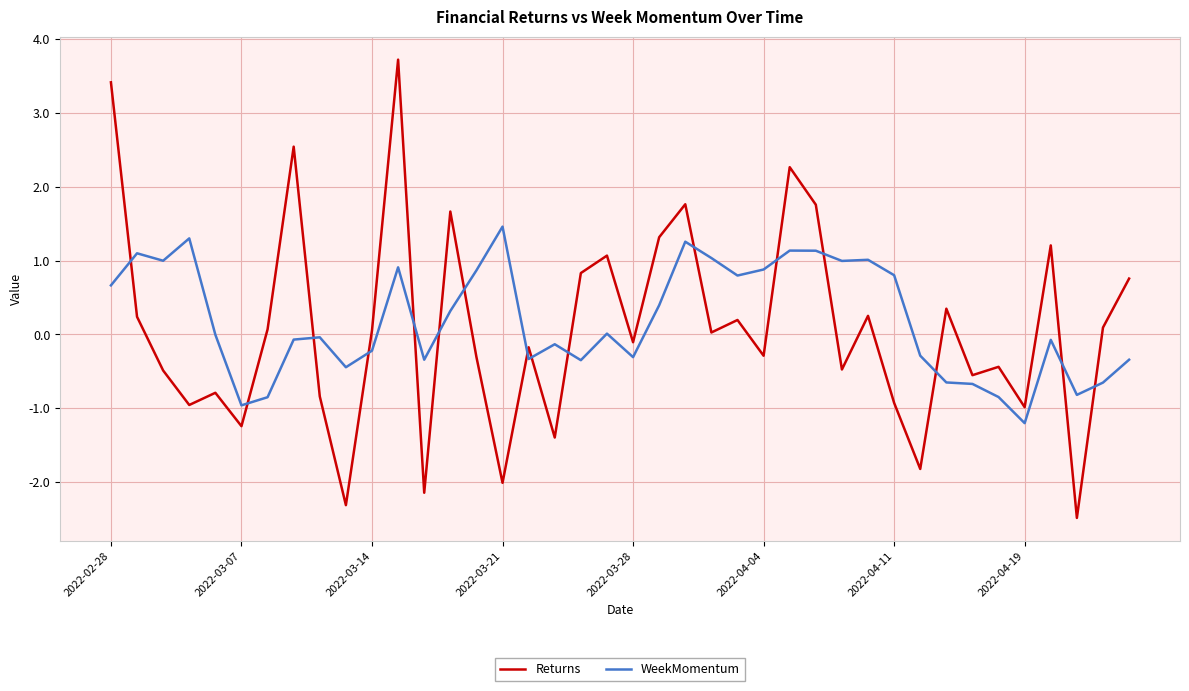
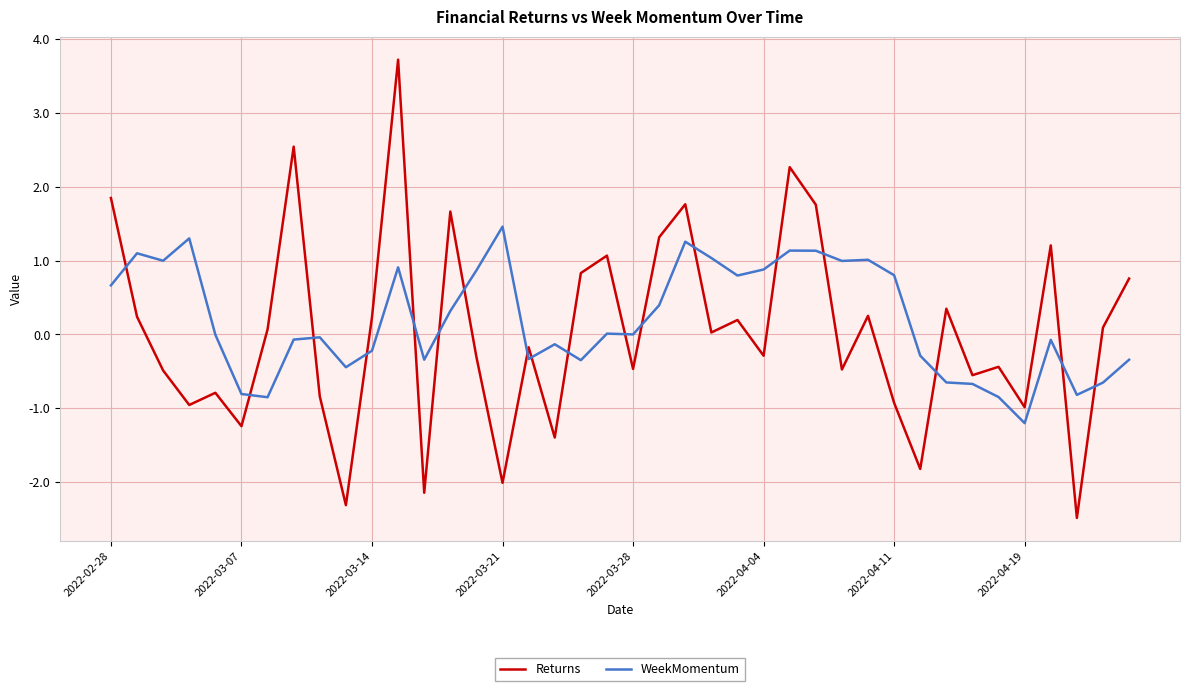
Returns, 2022-02-28: 3.4 -> 1.8
WeekMomentum, 2022-03-07: -1.0 -> -0.8
Returns, 2022-03-14: 0.1 -> 0.2
Returns, 2022-03-28: -0.1 -> -0.5
WeekMomentum, 2022-03-28: -0.3 -> 0.0
